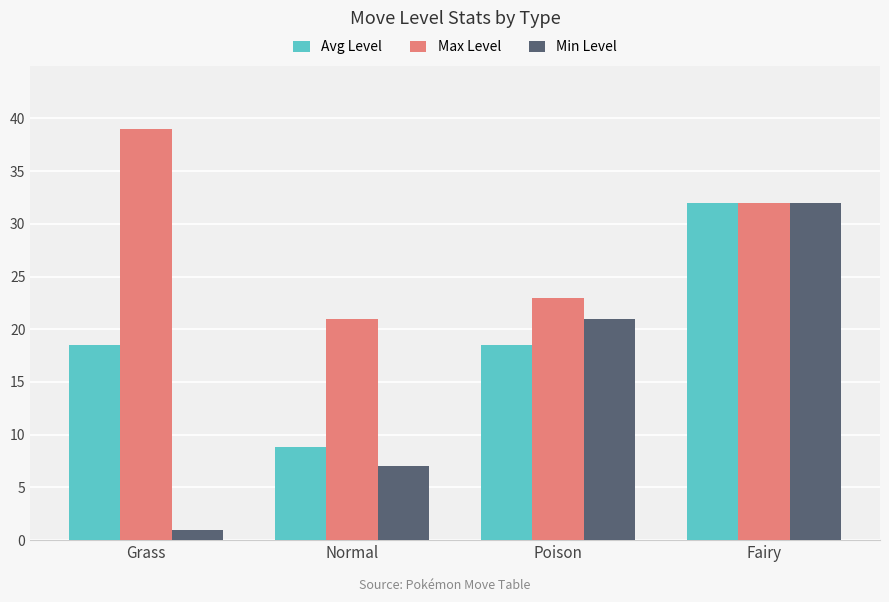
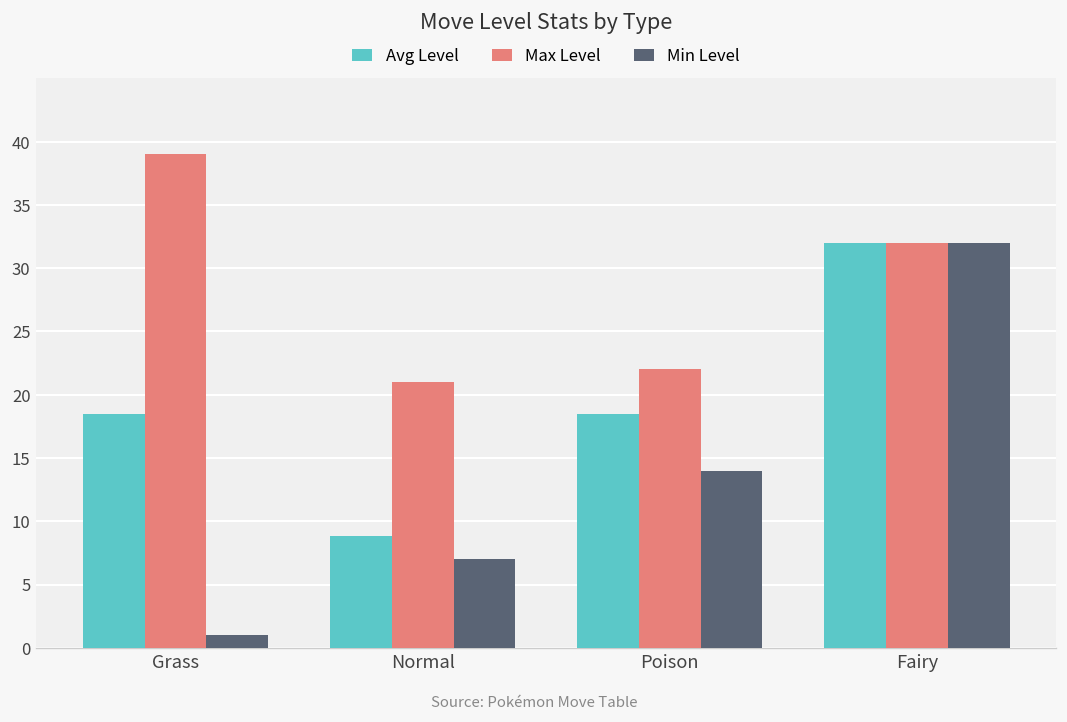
Max Level, Poison: 23 -> 22
Min Level, Poison: 21 -> 14
